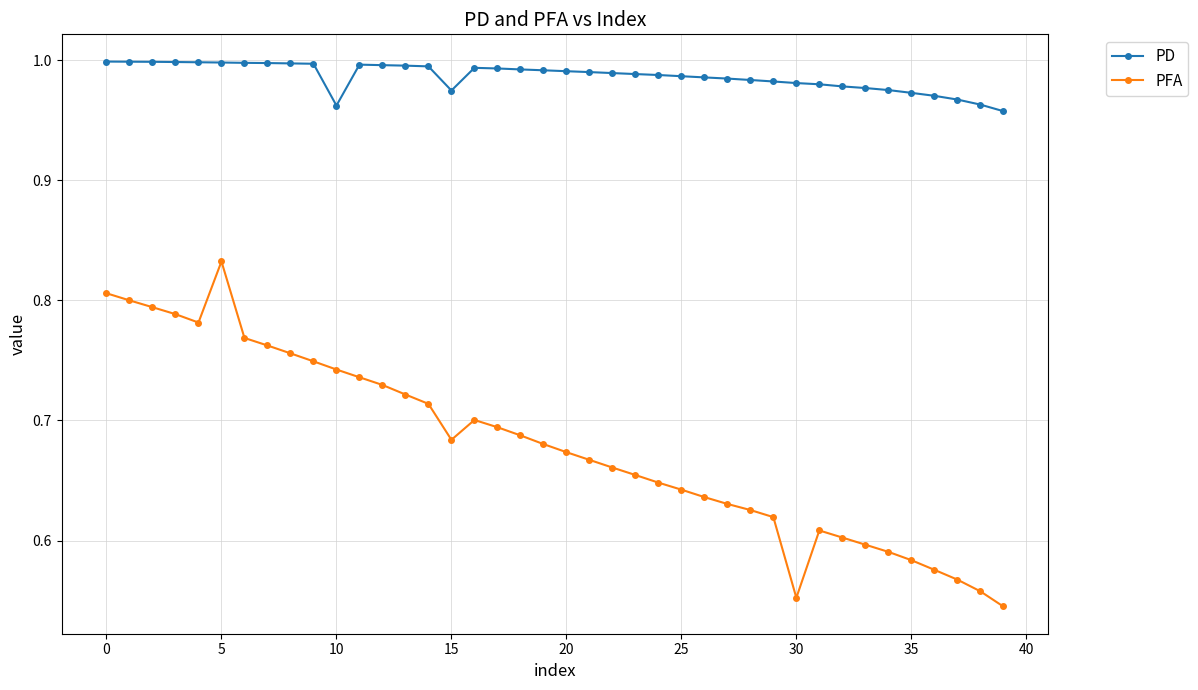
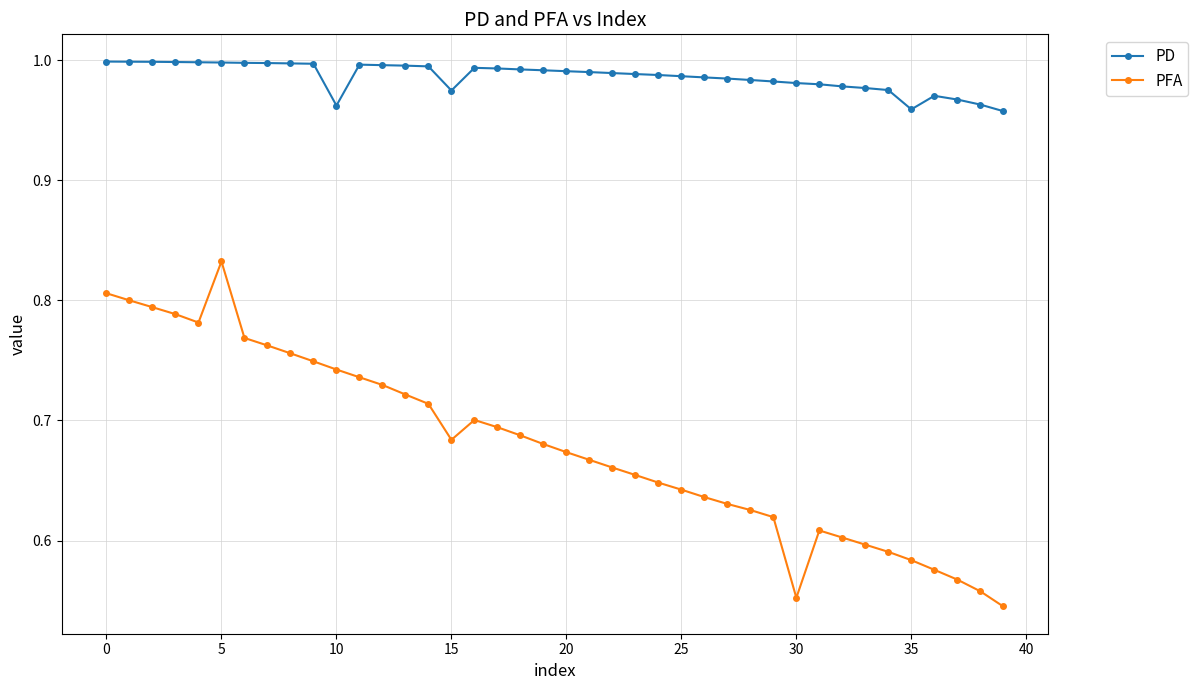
PD, 35: 0.973 -> 0.959
